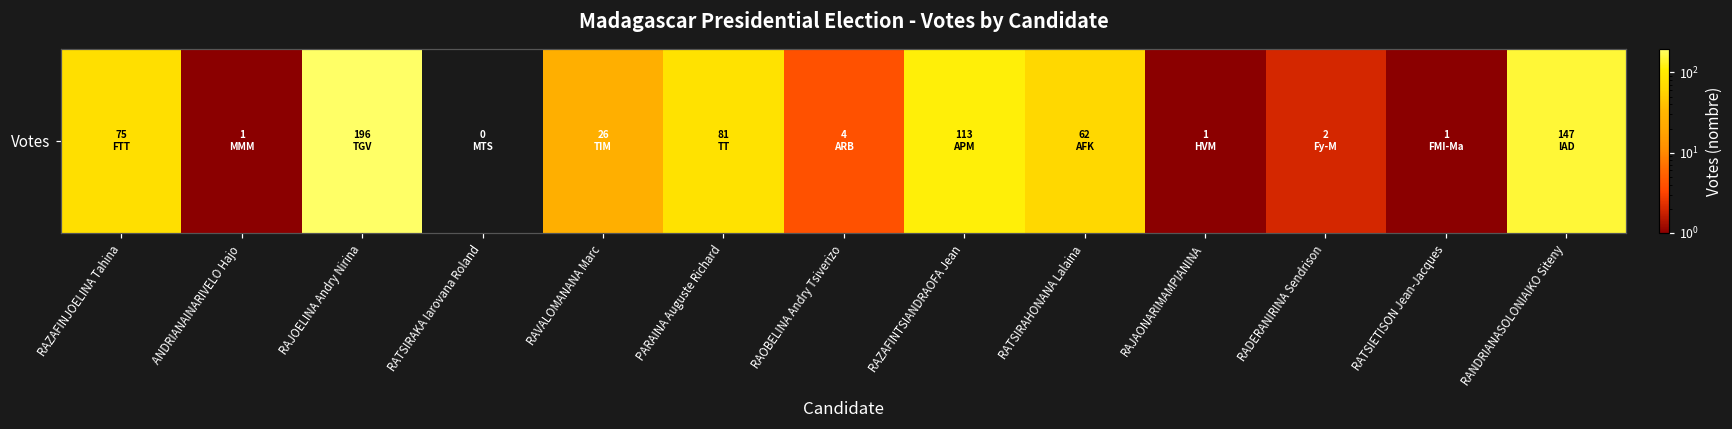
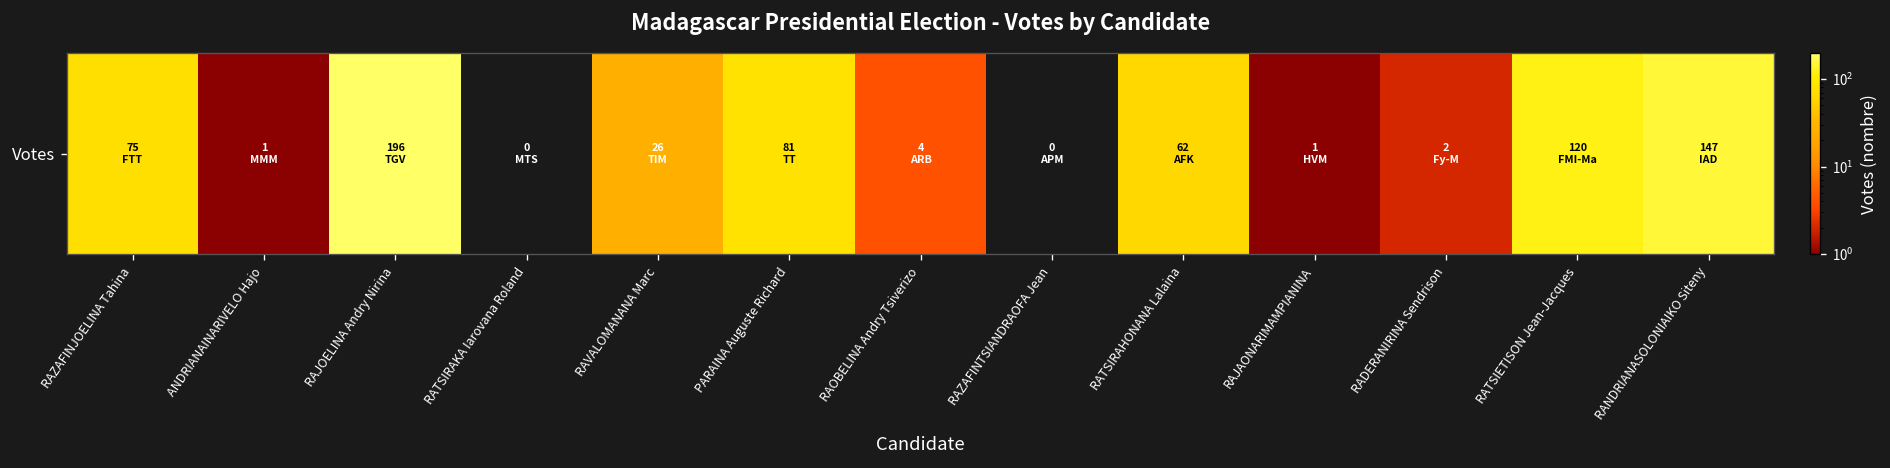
Votes, RAZAFINTSIANDRAOFA Jean: 113 -> 0
Votes, RATSIETISON Jean-Jacques: 1 -> 120
